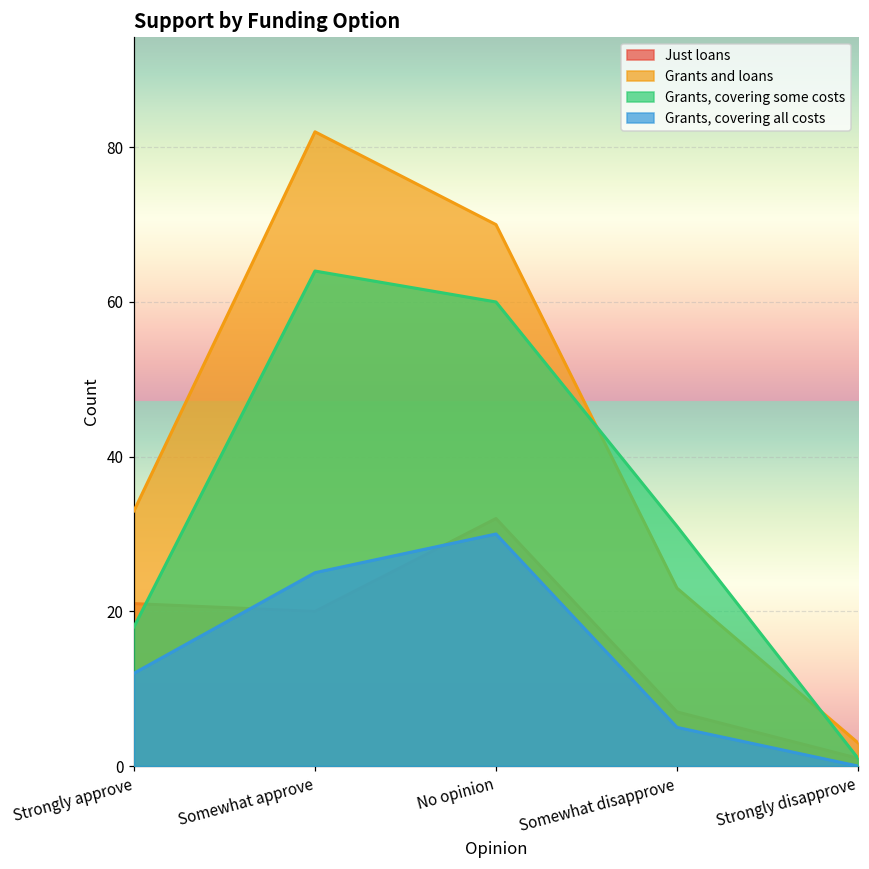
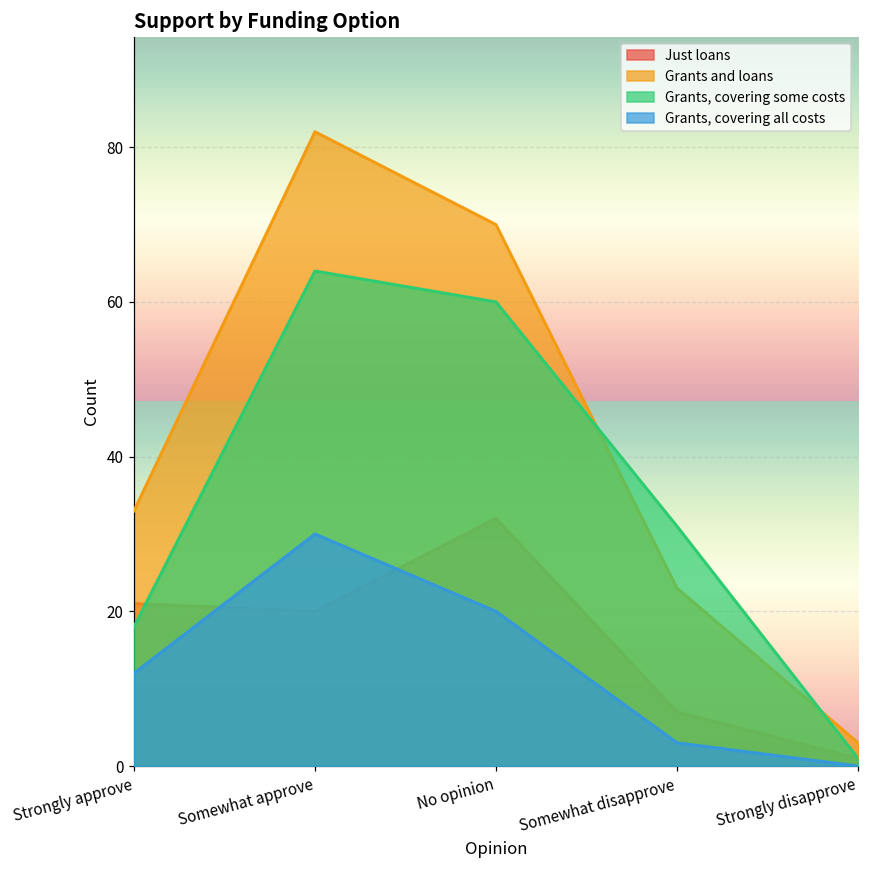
Grants, covering all costs, Somewhat approve: 25 -> 30
Grants, covering all costs, No opinion: 30 -> 20
Grants, covering all costs, Somewhat disapprove: 5 -> 3
